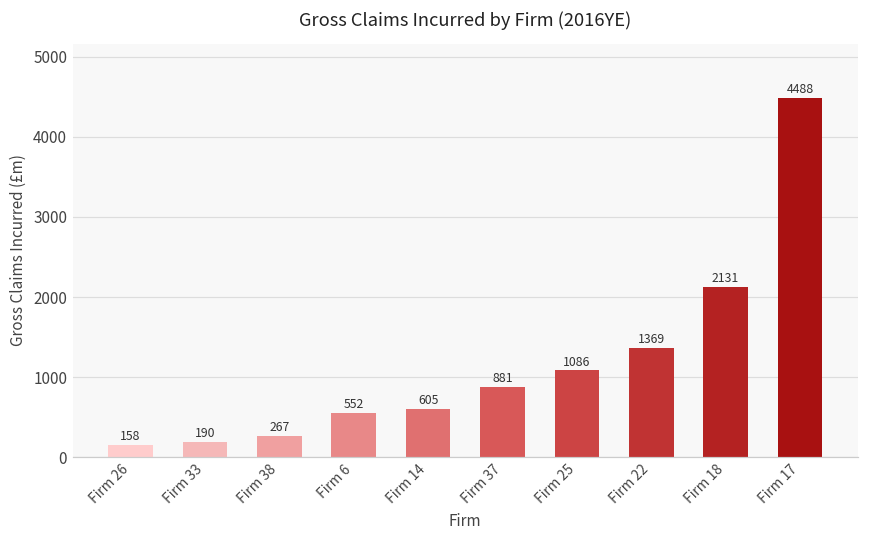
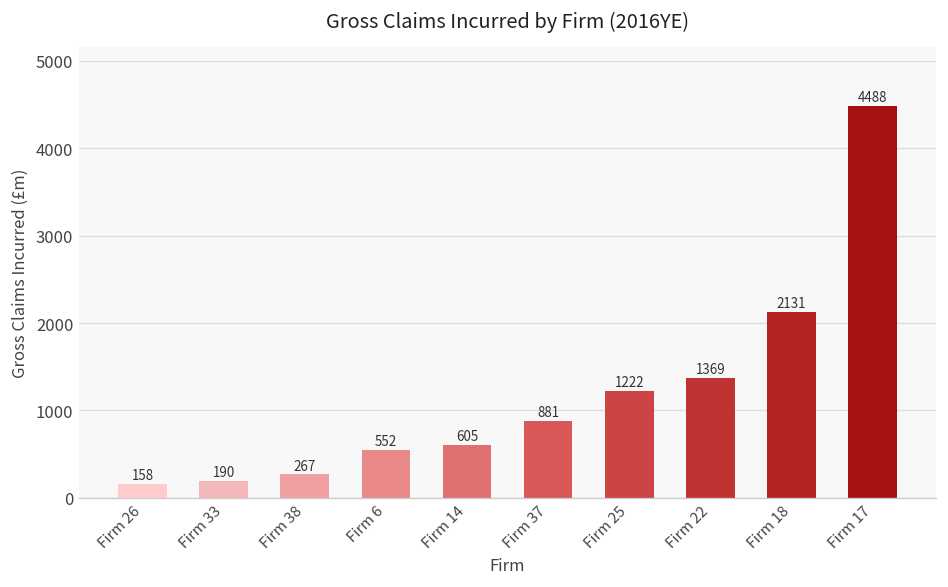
Firm 25: 1086 -> 1222
